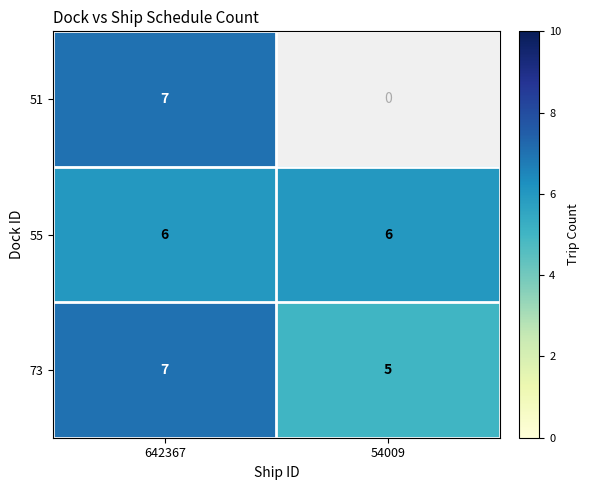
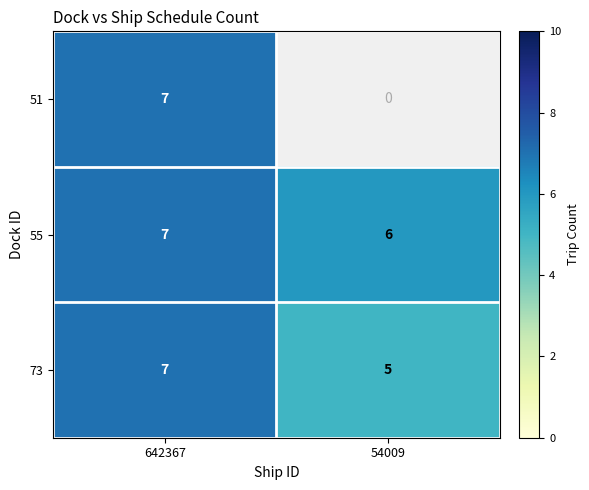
55, 642367: 6 -> 7
